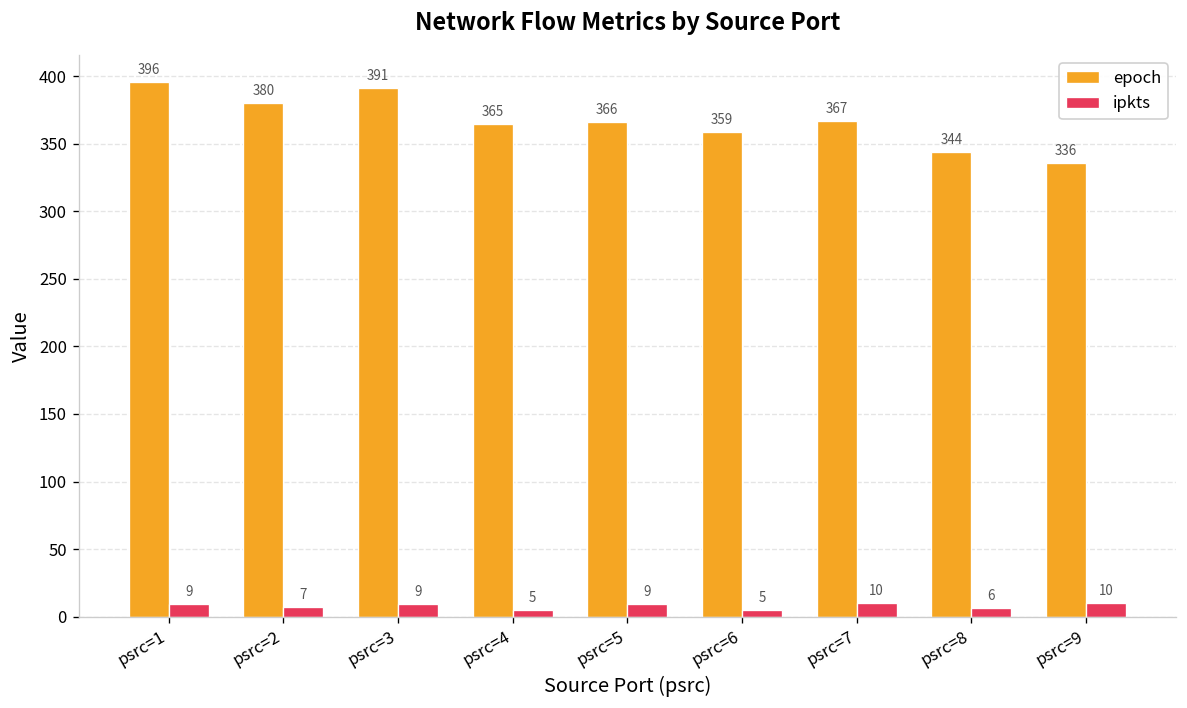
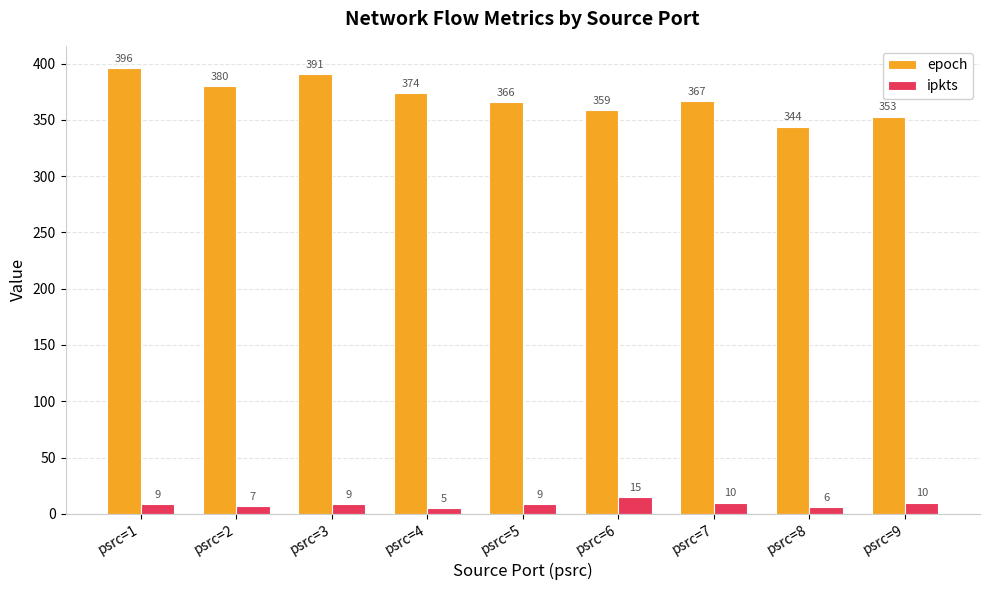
epoch, psrc=4: 365 -> 374
ipkts, psrc=6: 5 -> 15
epoch, psrc=9: 336 -> 353
